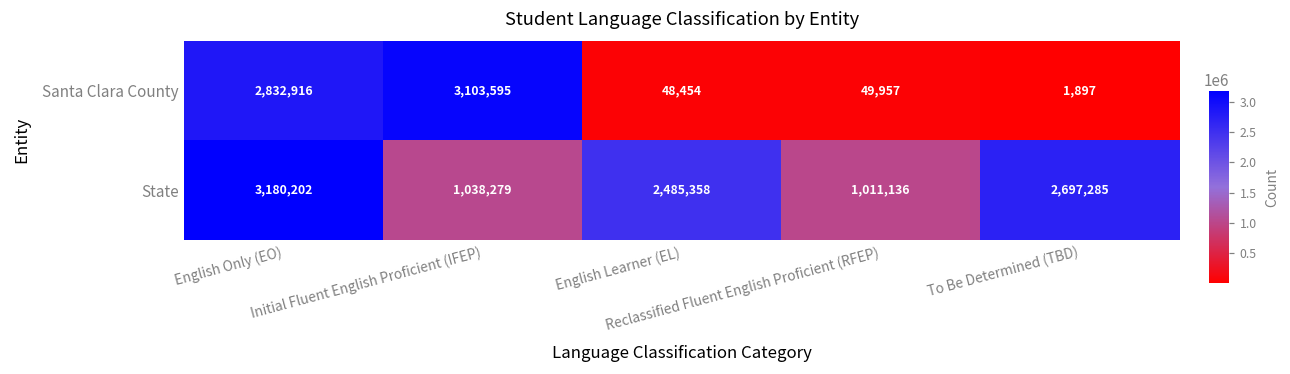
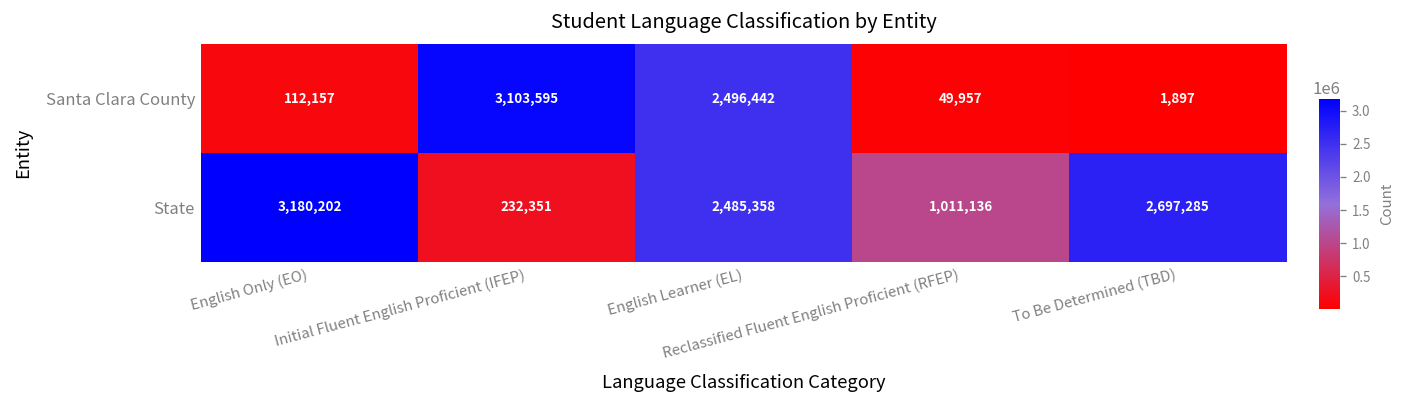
Santa Clara County, English Only (EO): 2,832,916 -> 112,157
Santa Clara County, English Learner (EL): 48,454 -> 2,496,442
State, Initial Fluent English Proficient (IFEP): 1,038,279 -> 232,351
